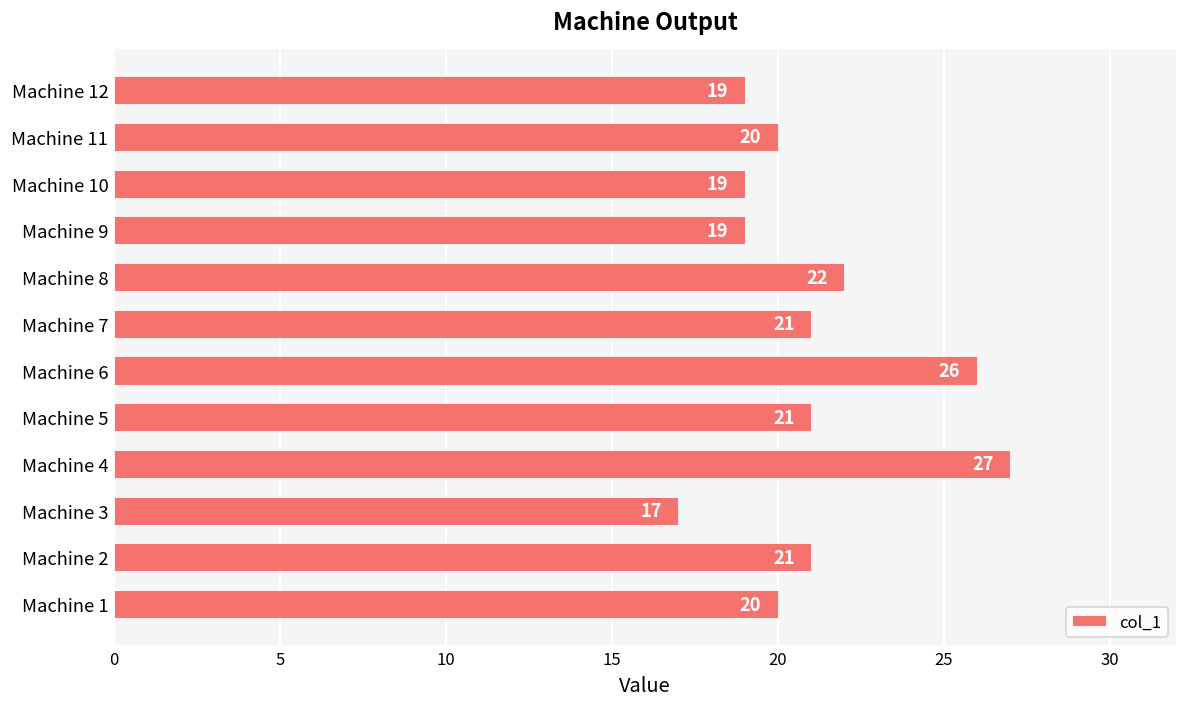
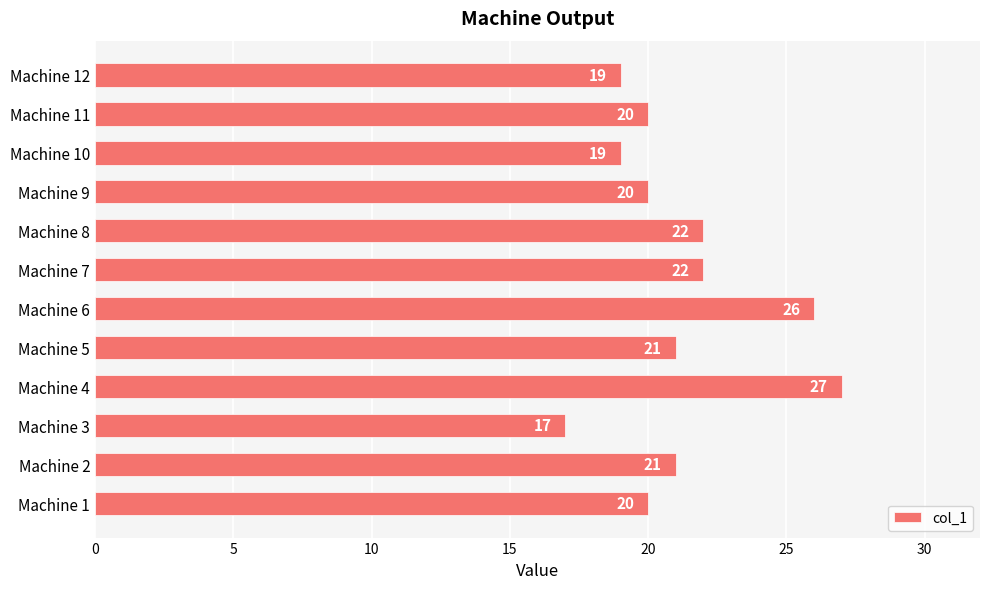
Machine 9: 19 -> 20
Machine 7: 21 -> 22
